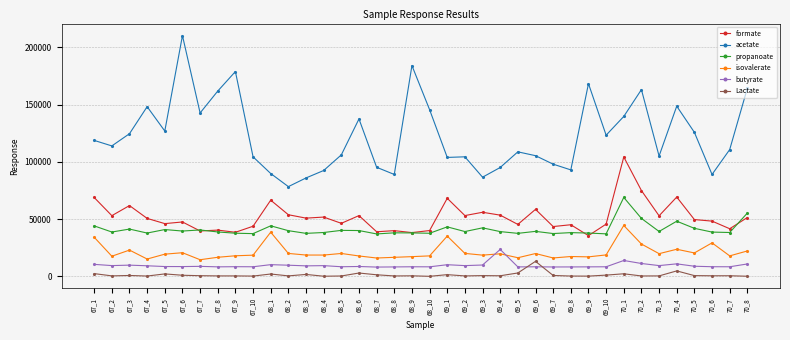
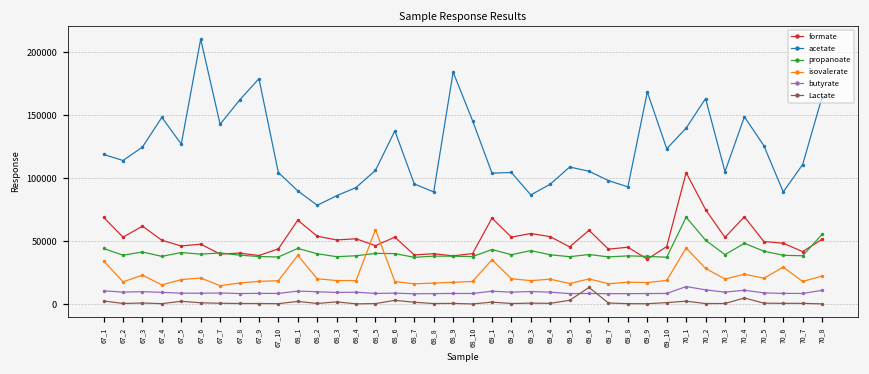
isovalerate, 68_5: 20000 -> 59000
butyrate, 69_4: 24000 -> 9000
